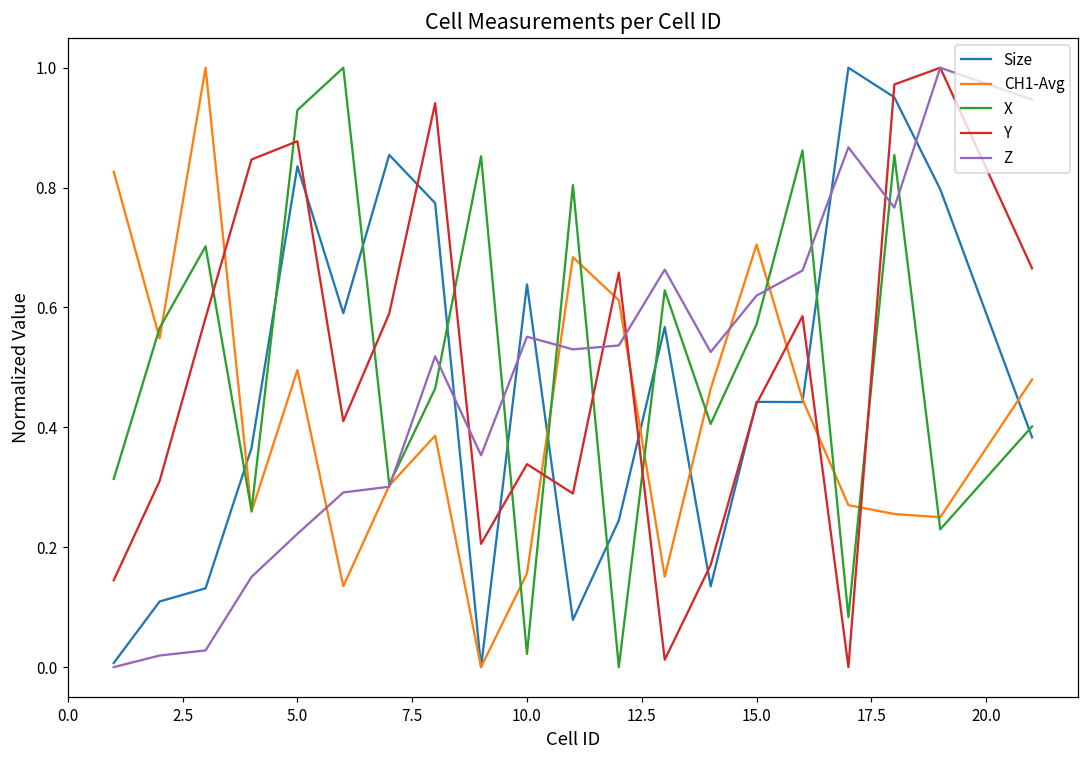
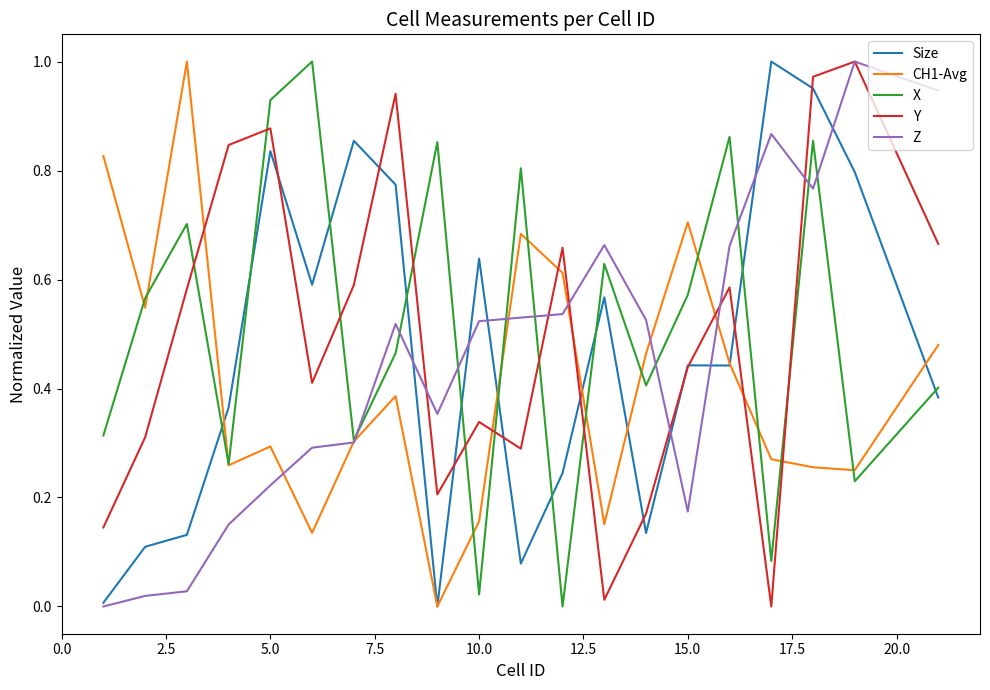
CH1-Avg, 5.0: 0.50 -> 0.29
Z, 10.0: 0.55 -> 0.52
Z, 15.0: 0.62 -> 0.17
